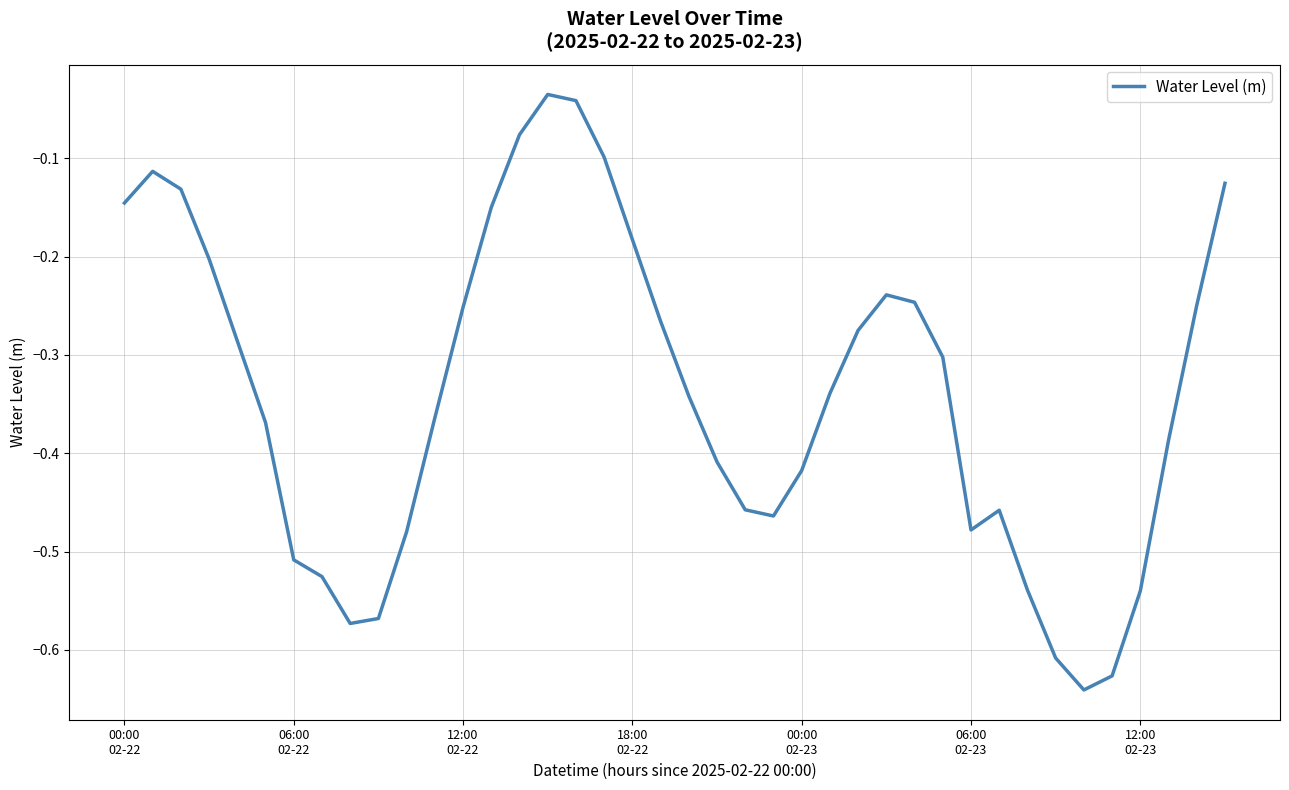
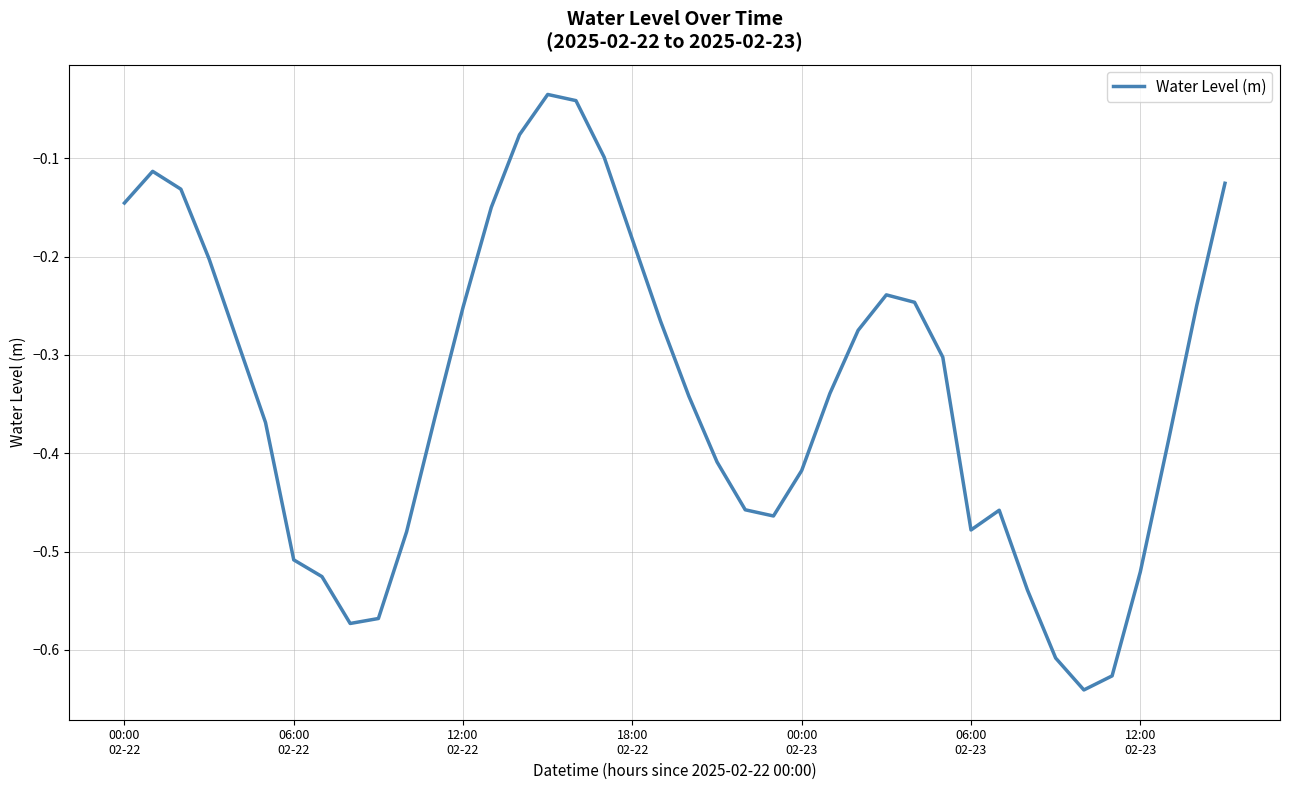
12:00 02-23: -0.54 -> -0.52
